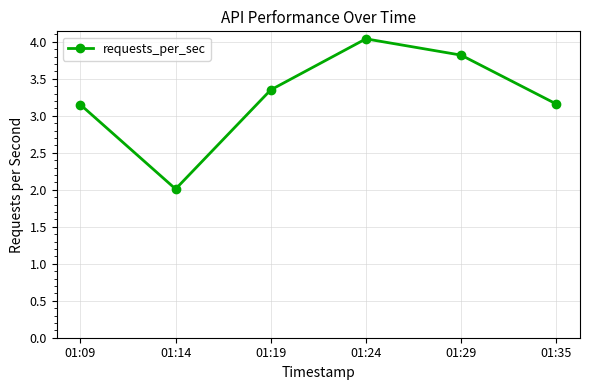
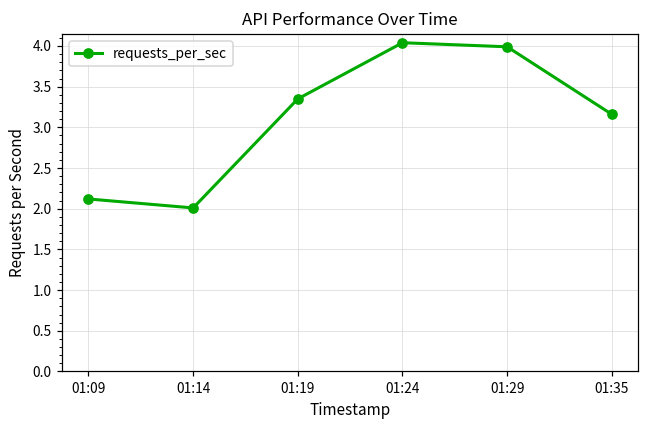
01:09: 3.2 -> 2.1
01:29: 3.8 -> 4.0
